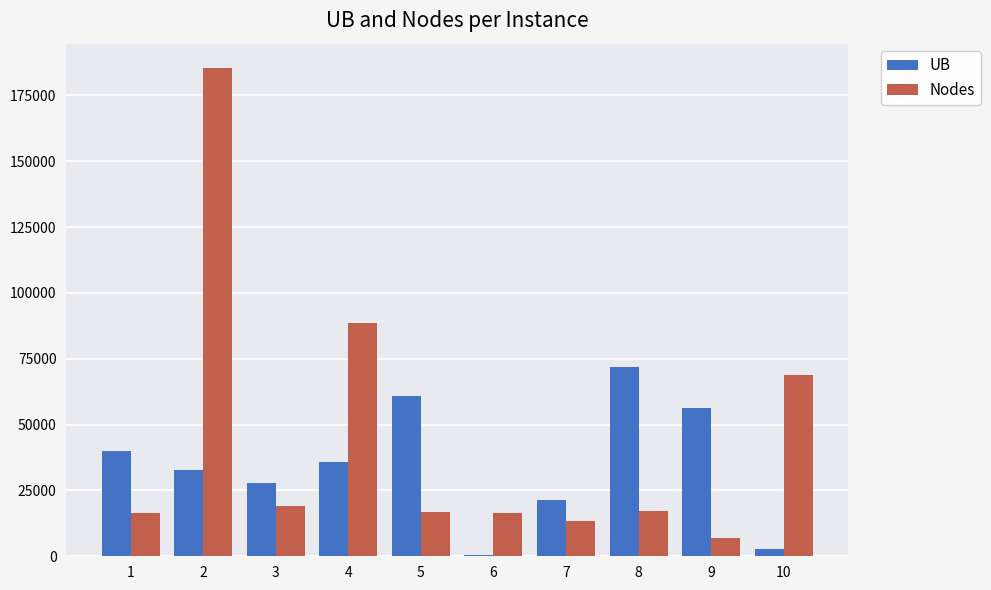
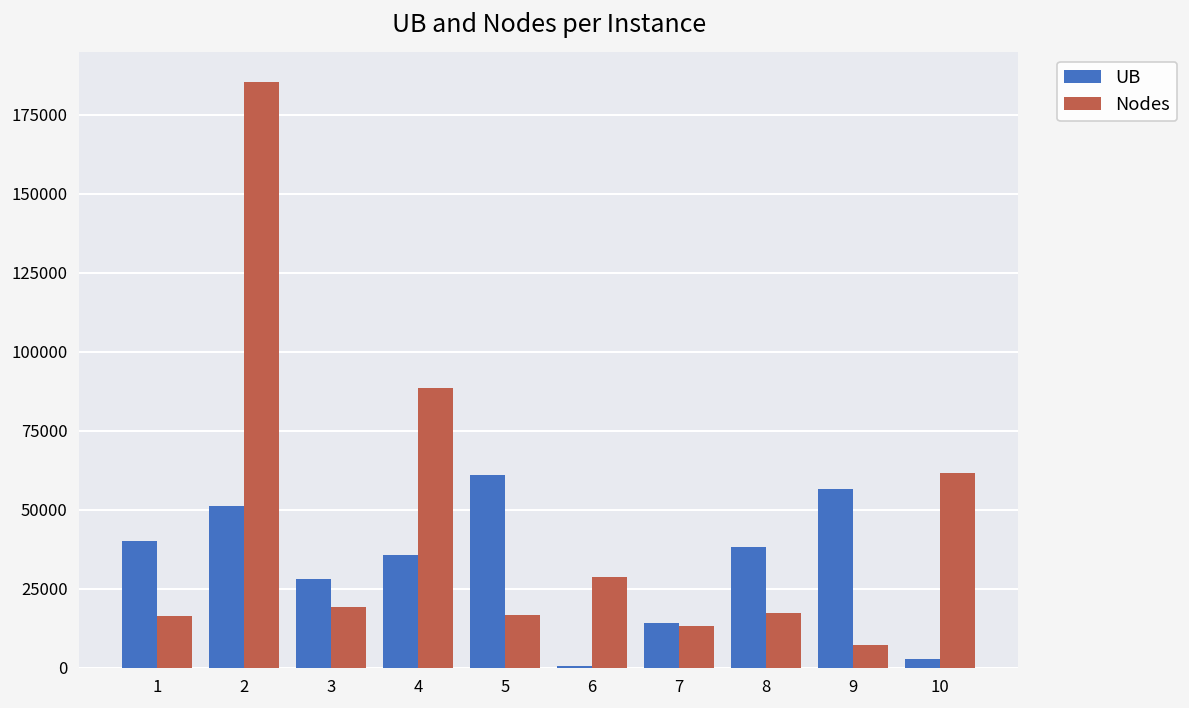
UB, 2: 33000 -> 51000
Nodes, 6: 16000 -> 29000
UB, 7: 22000 -> 14000
UB, 8: 72000 -> 38000
Nodes, 10: 69000 -> 62000
